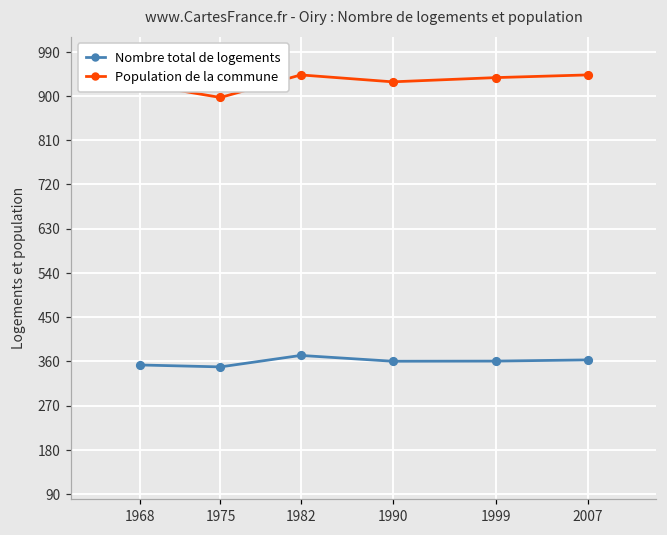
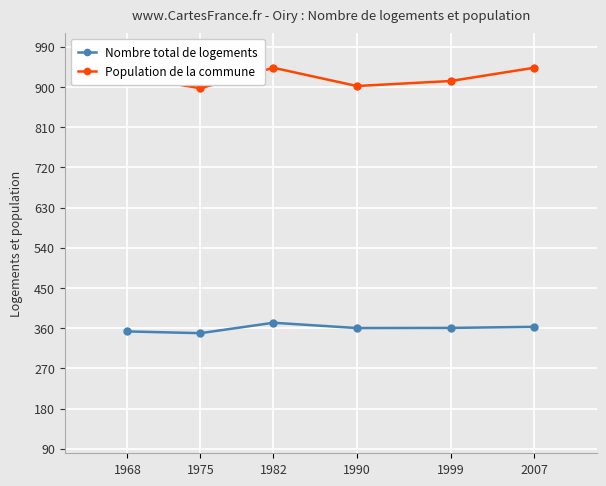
Population de la commune, 1990: 930 -> 900
Population de la commune, 1999: 940 -> 910
